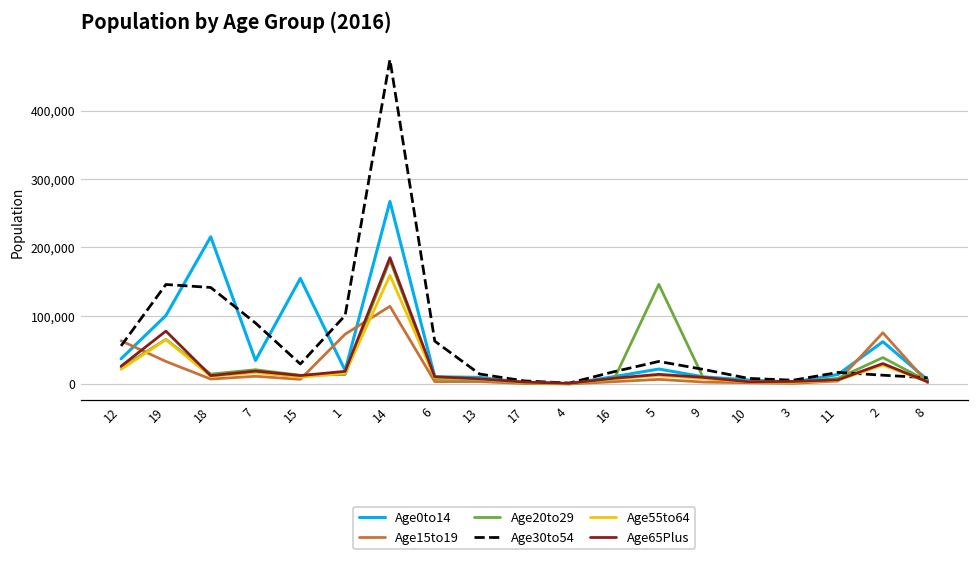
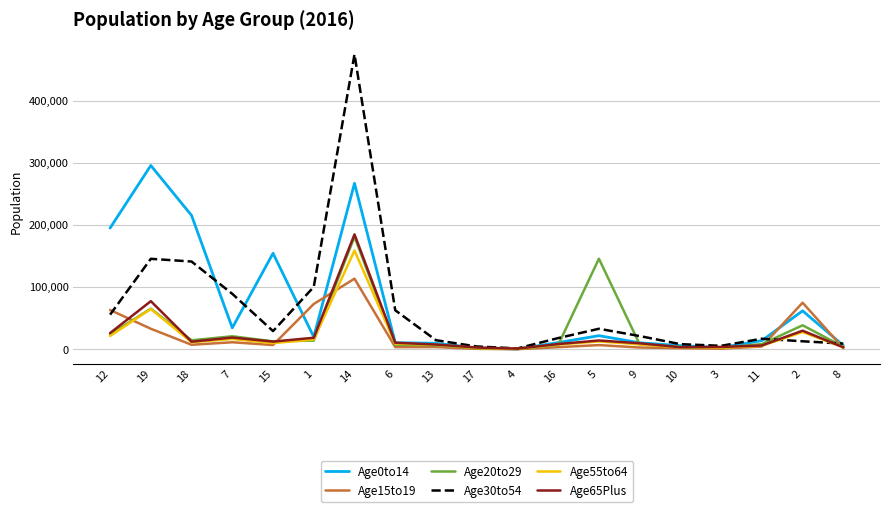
Age0to14, 12: 40,000 -> 200,000
Age0to14, 19: 100,000 -> 300,000
